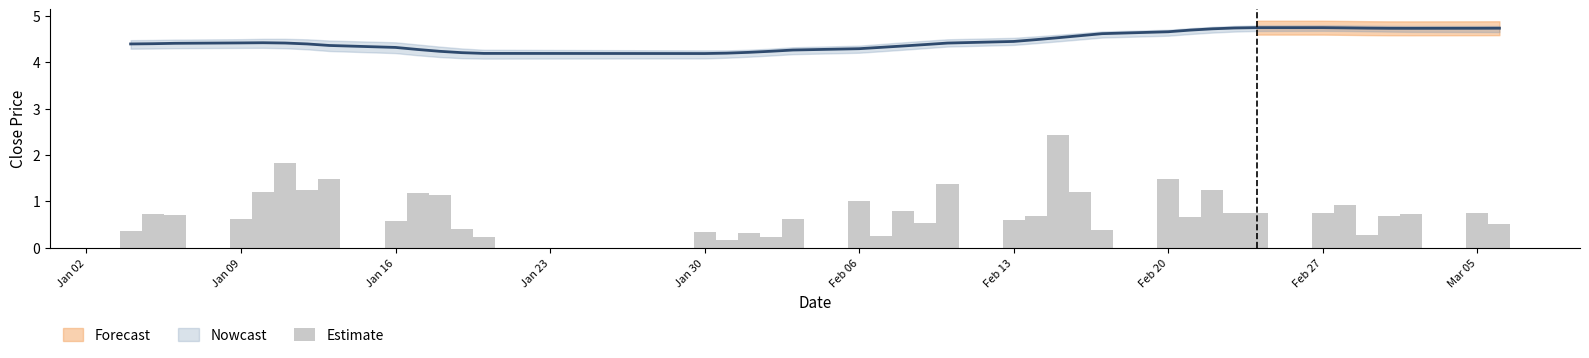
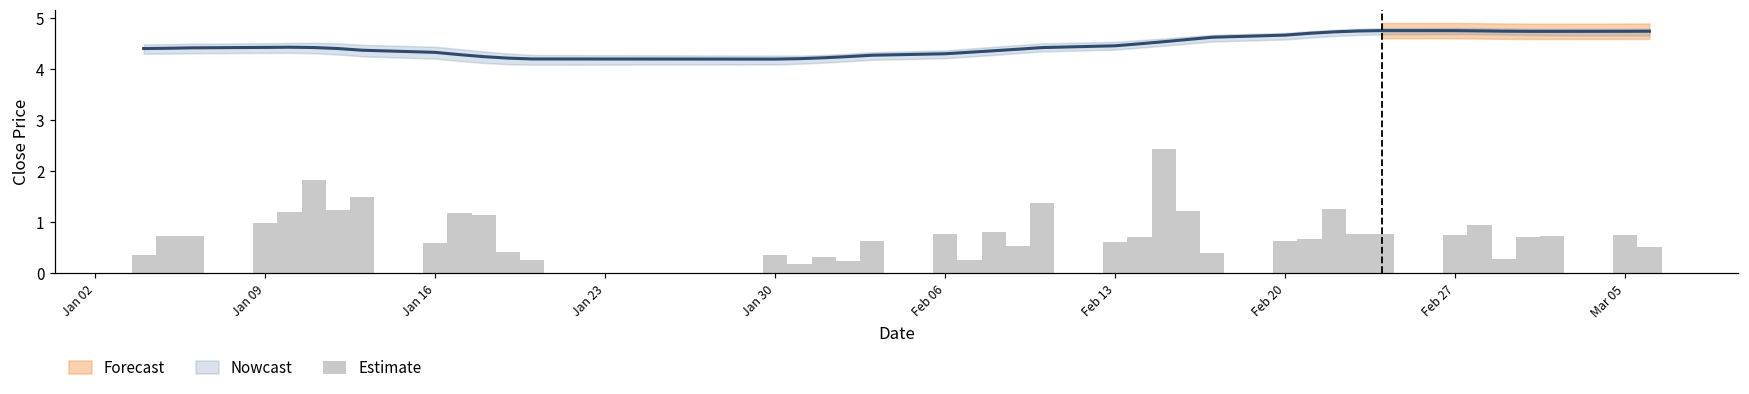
Estimate, Jan 09: 0.6 -> 1.0
Estimate, Feb 06: 1.0 -> 0.7
Estimate, Feb 20: 1.5 -> 0.6
